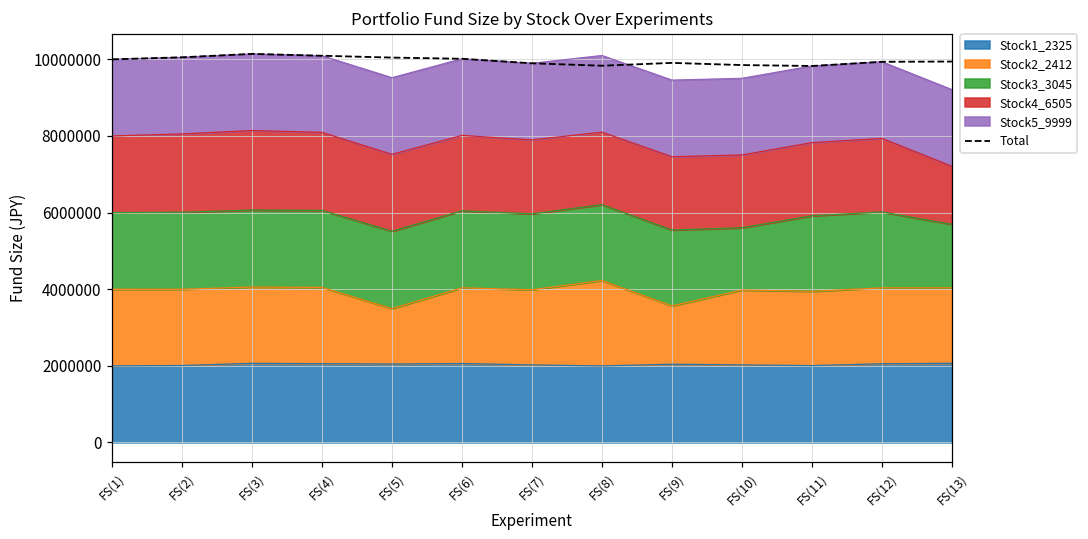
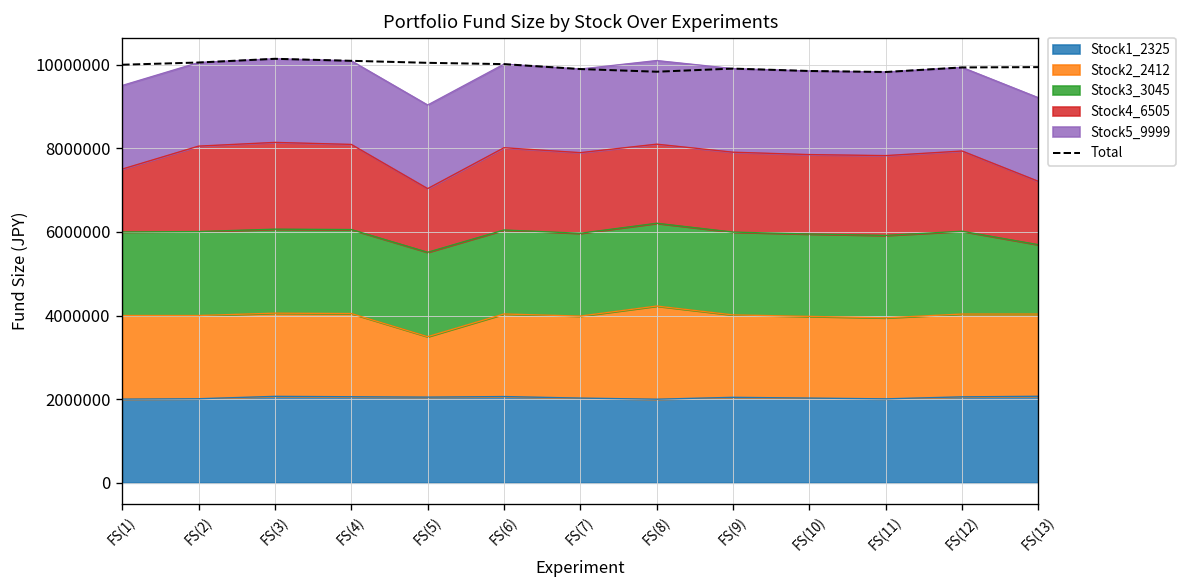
Stock4_6505, FS(1): 2000000 -> 1500000
Stock4_6505, FS(5): 2000000 -> 1500000
Stock2_2412, FS(9): 1500000 -> 2000000
Stock3_3045, FS(10): 1600000 -> 2000000
